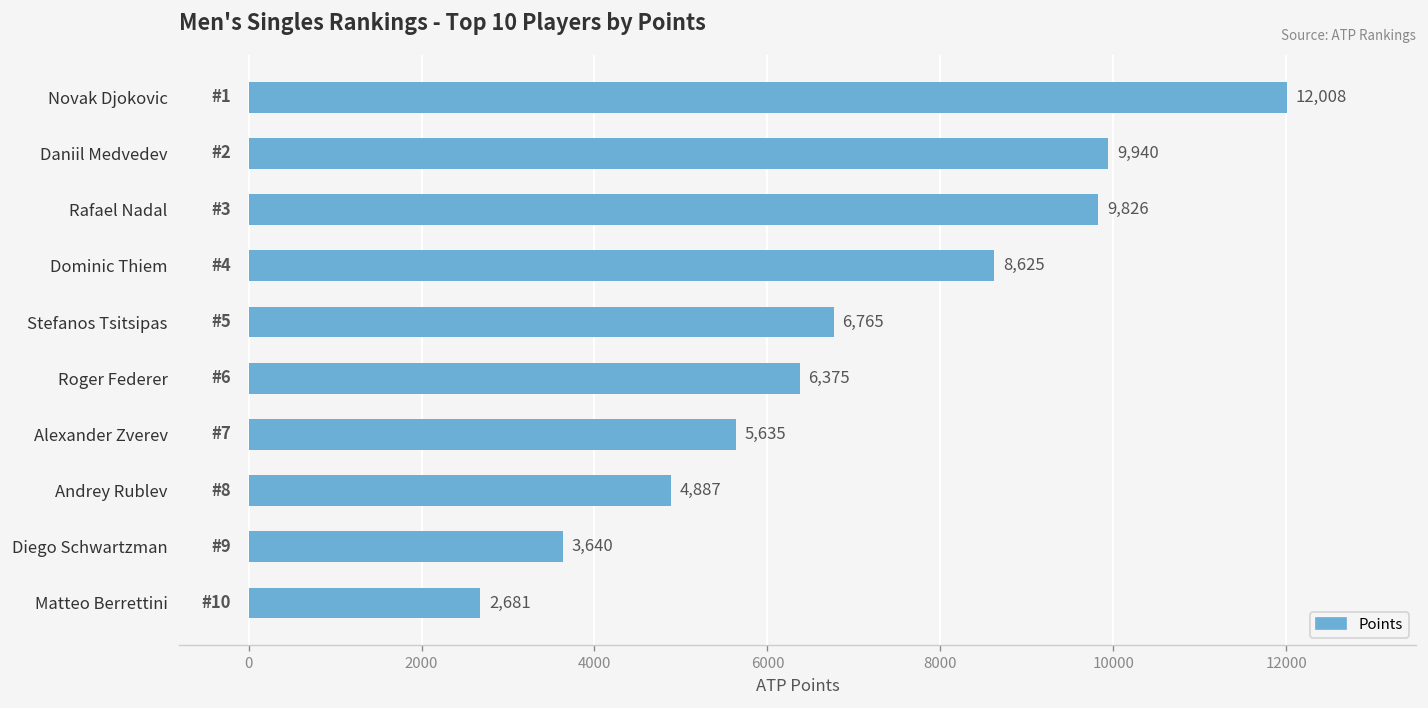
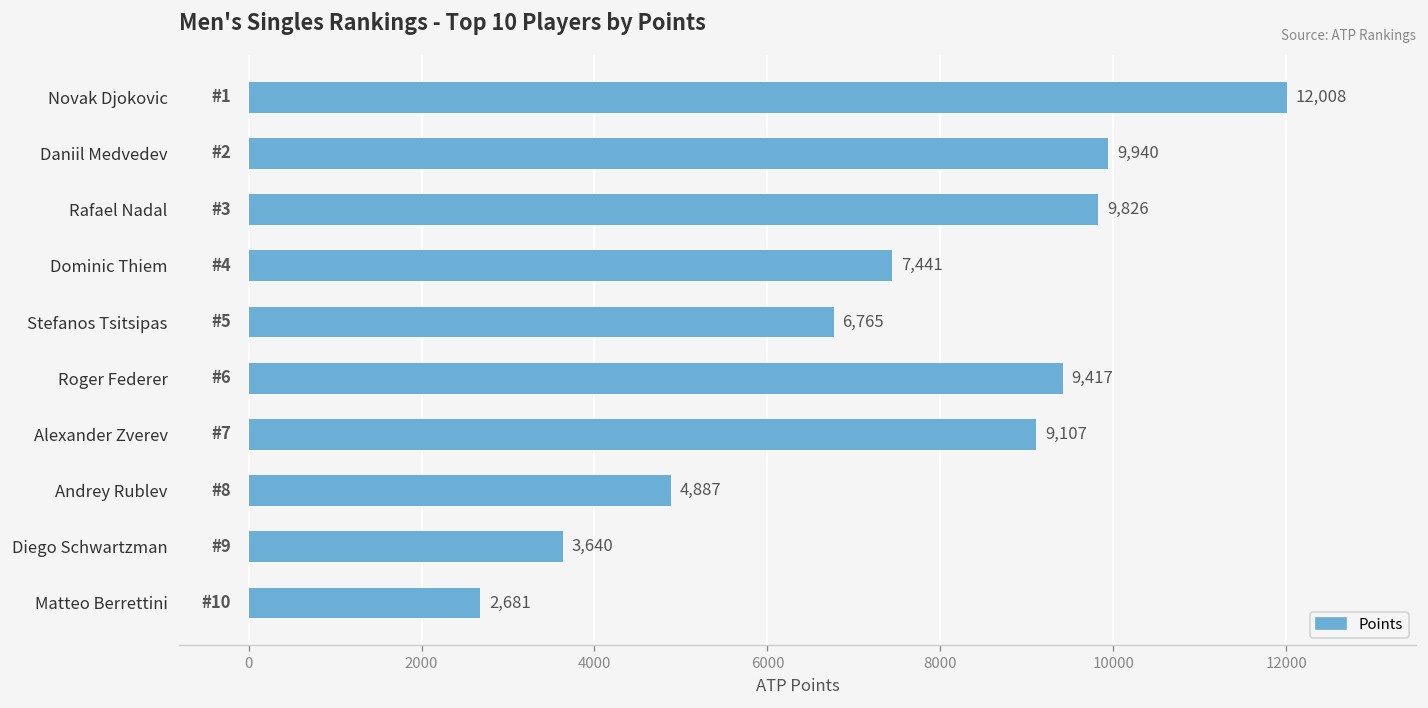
Dominic Thiem: 8,625 -> 7,441
Roger Federer: 6,375 -> 9,417
Alexander Zverev: 5,635 -> 9,107
